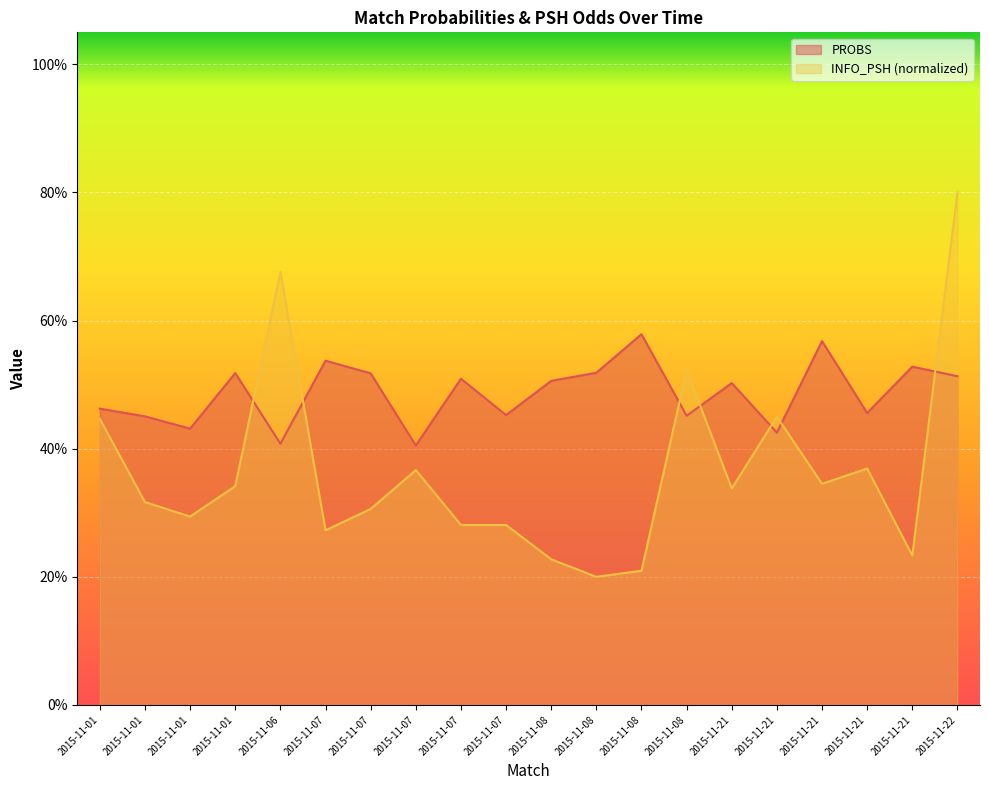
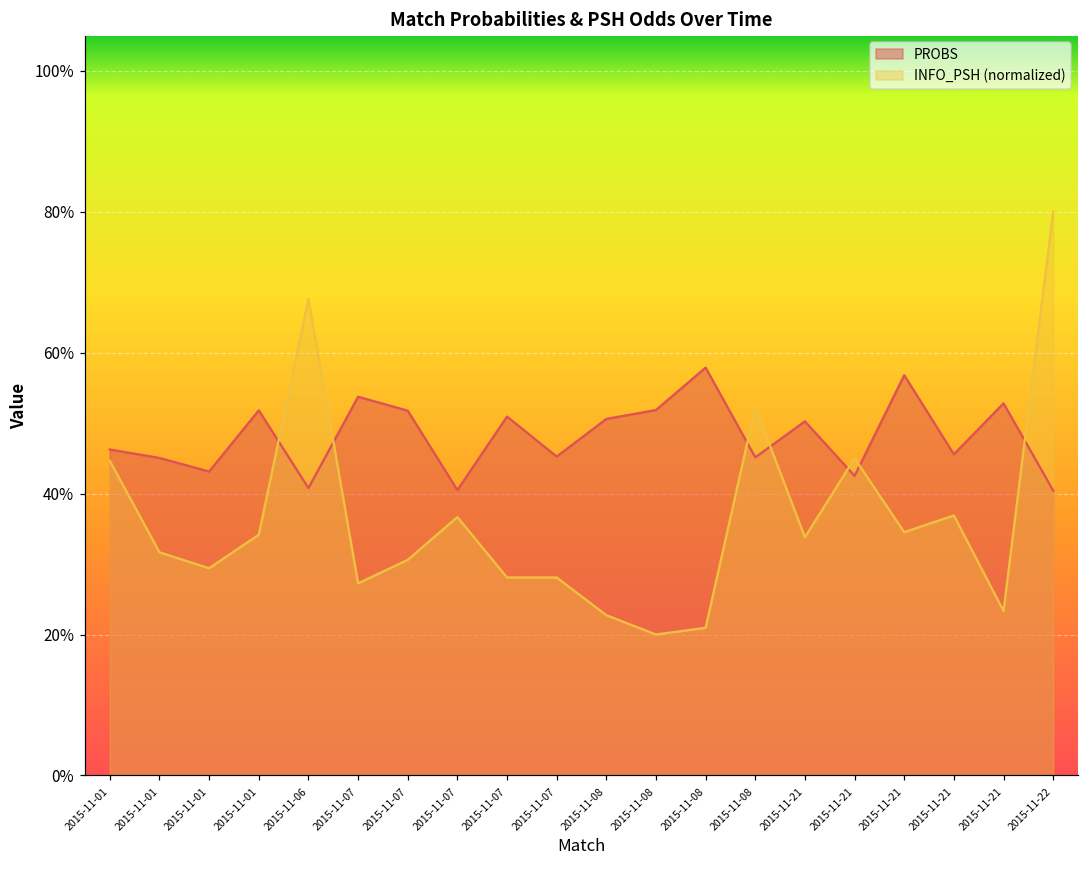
PROBS, 2015-11-22: 51% -> 40%
